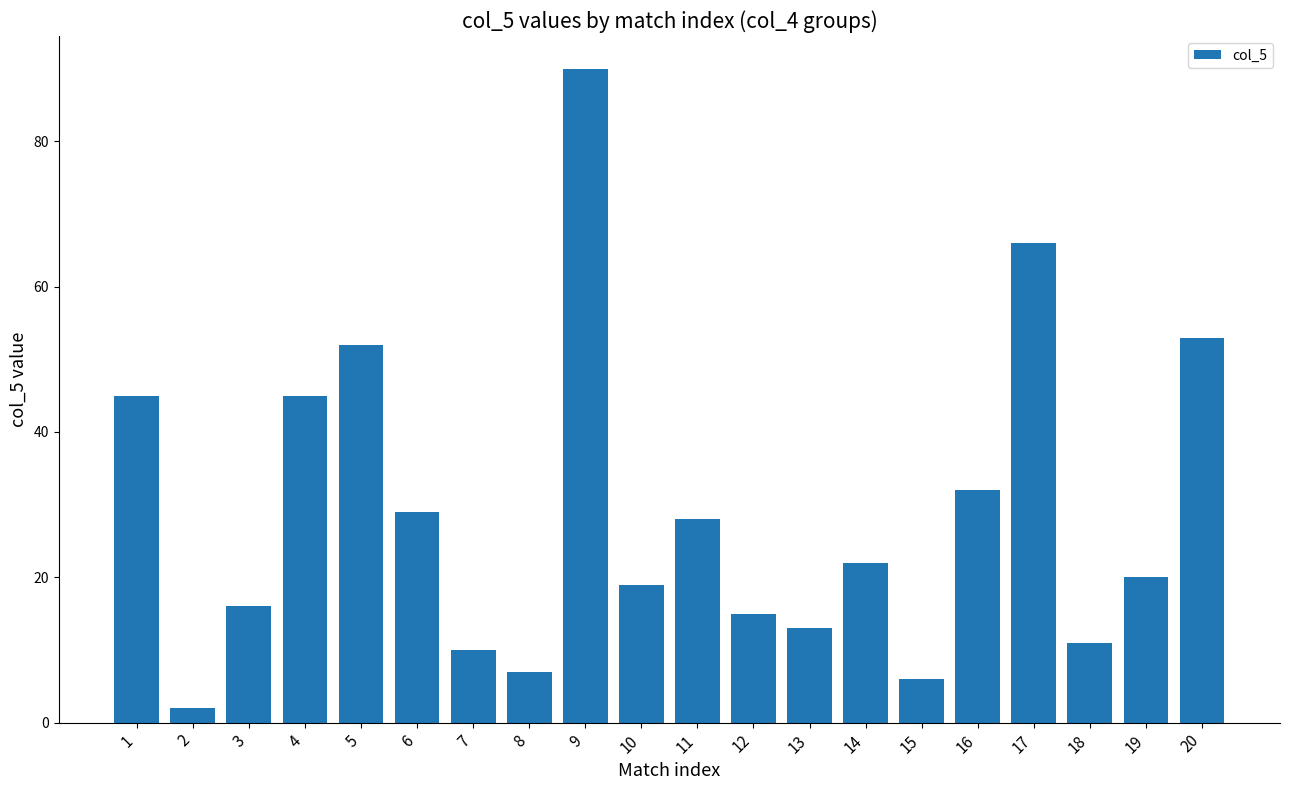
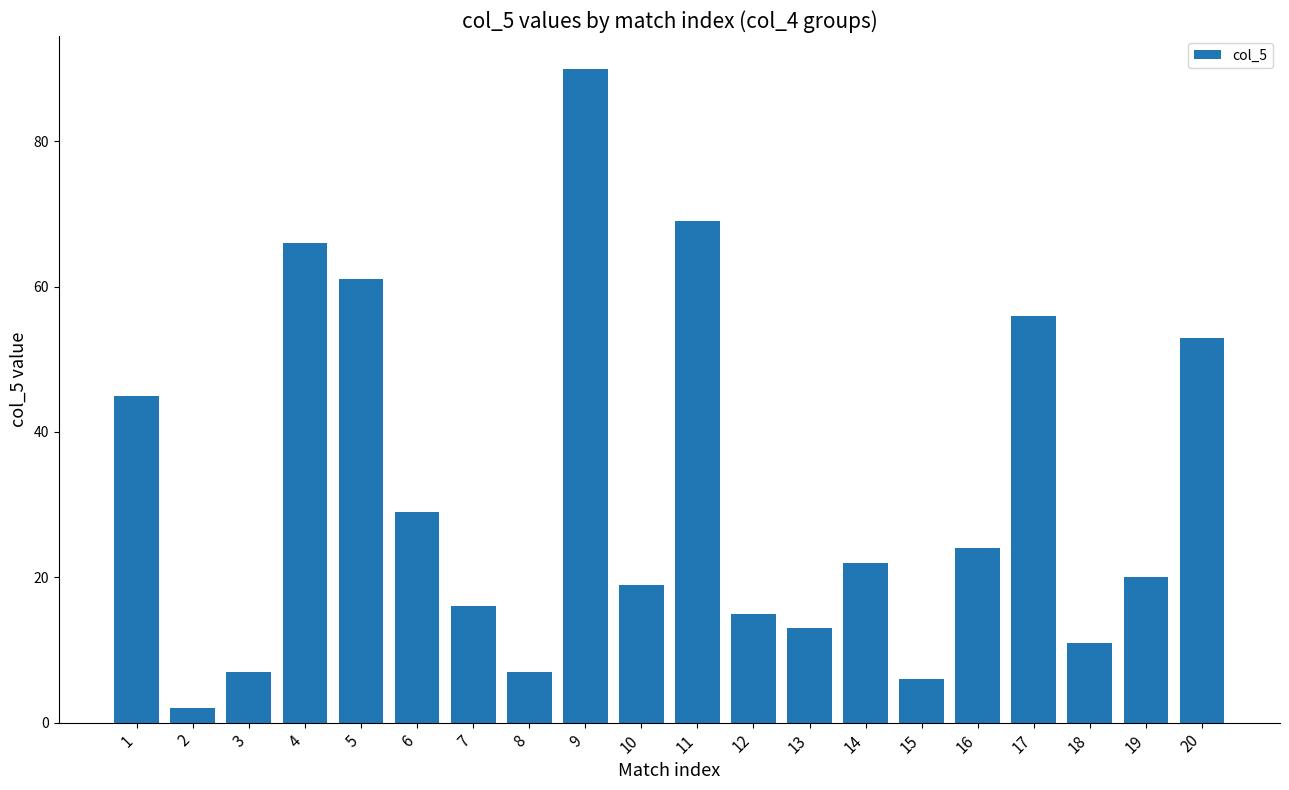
3: 16 -> 7
4: 45 -> 66
5: 52 -> 61
7: 10 -> 16
11: 28 -> 69
16: 32 -> 24
17: 66 -> 56
